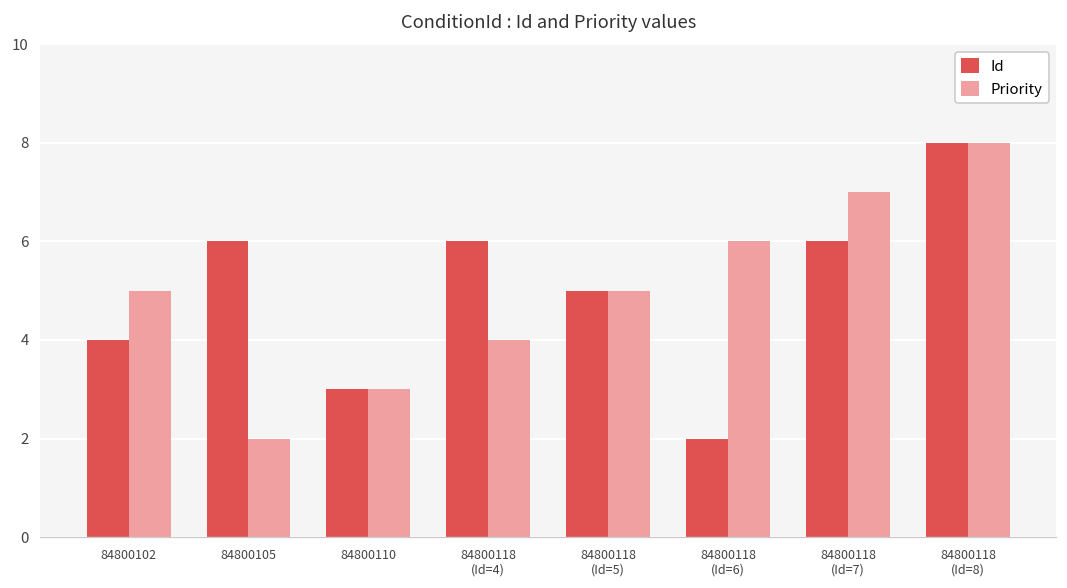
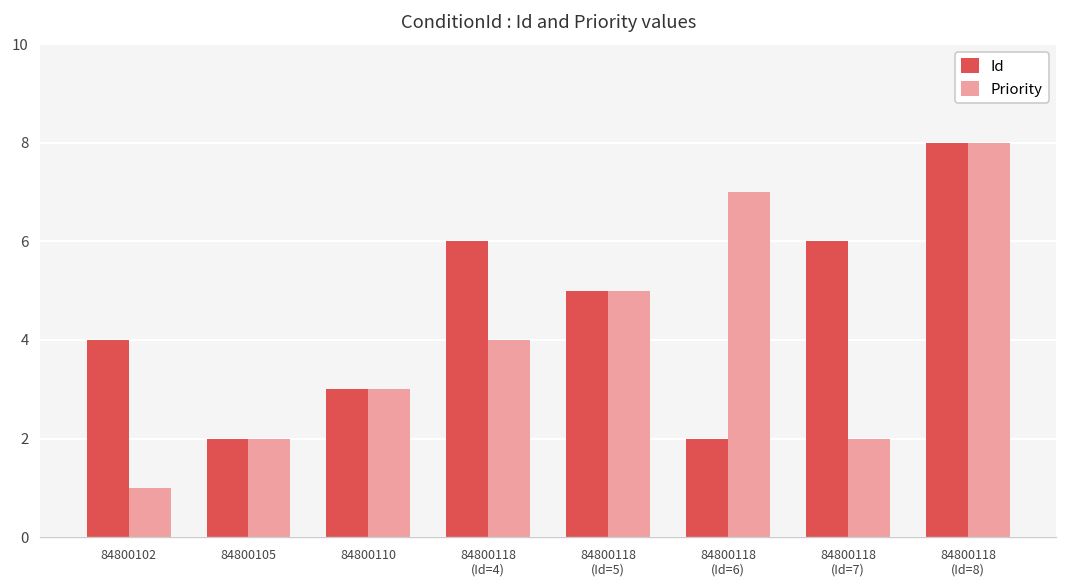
Priority, 84800102: 5 -> 1
Id, 84800105: 6 -> 2
Priority, 84800118 (Id=6): 6 -> 7
Priority, 84800118 (Id=7): 7 -> 2
